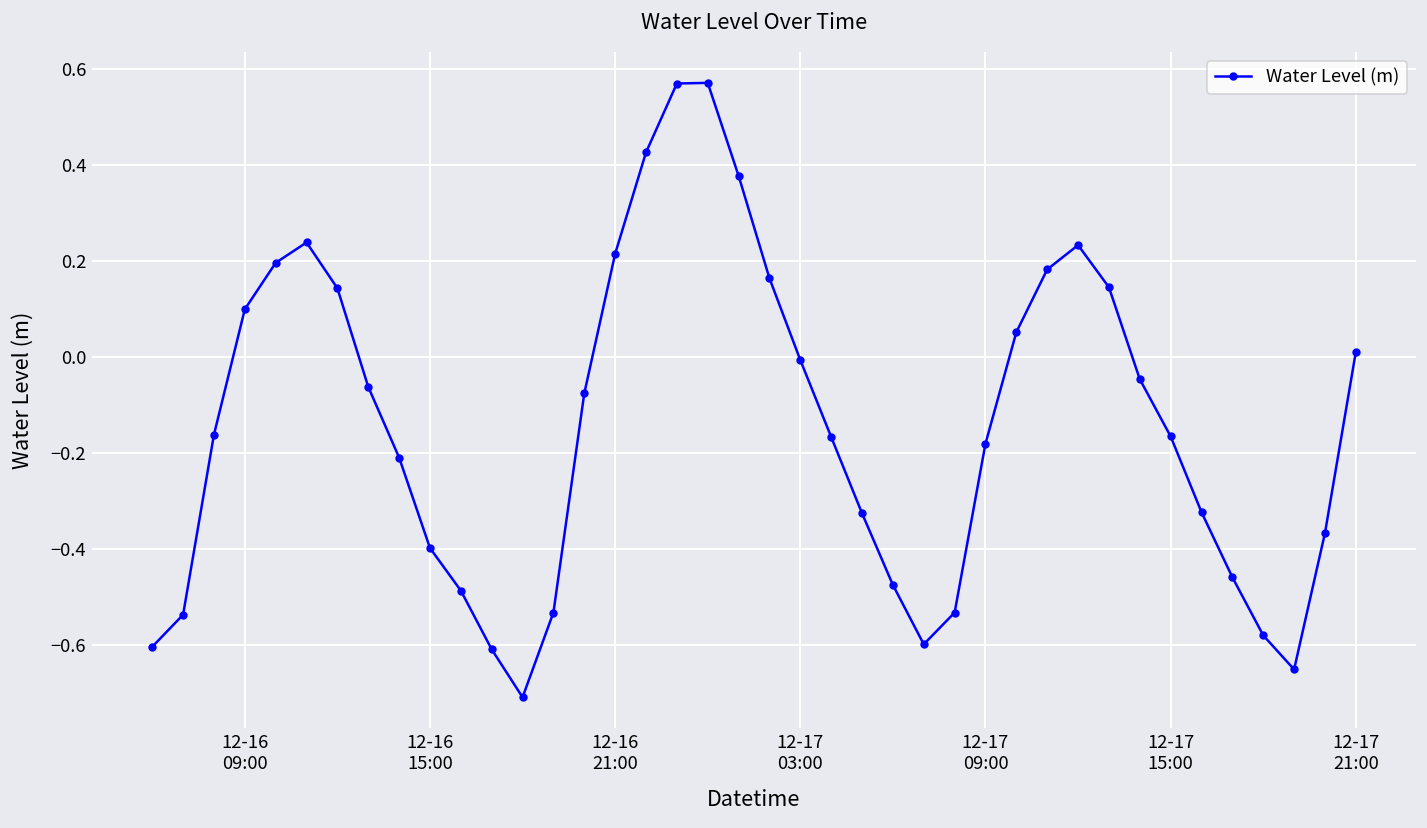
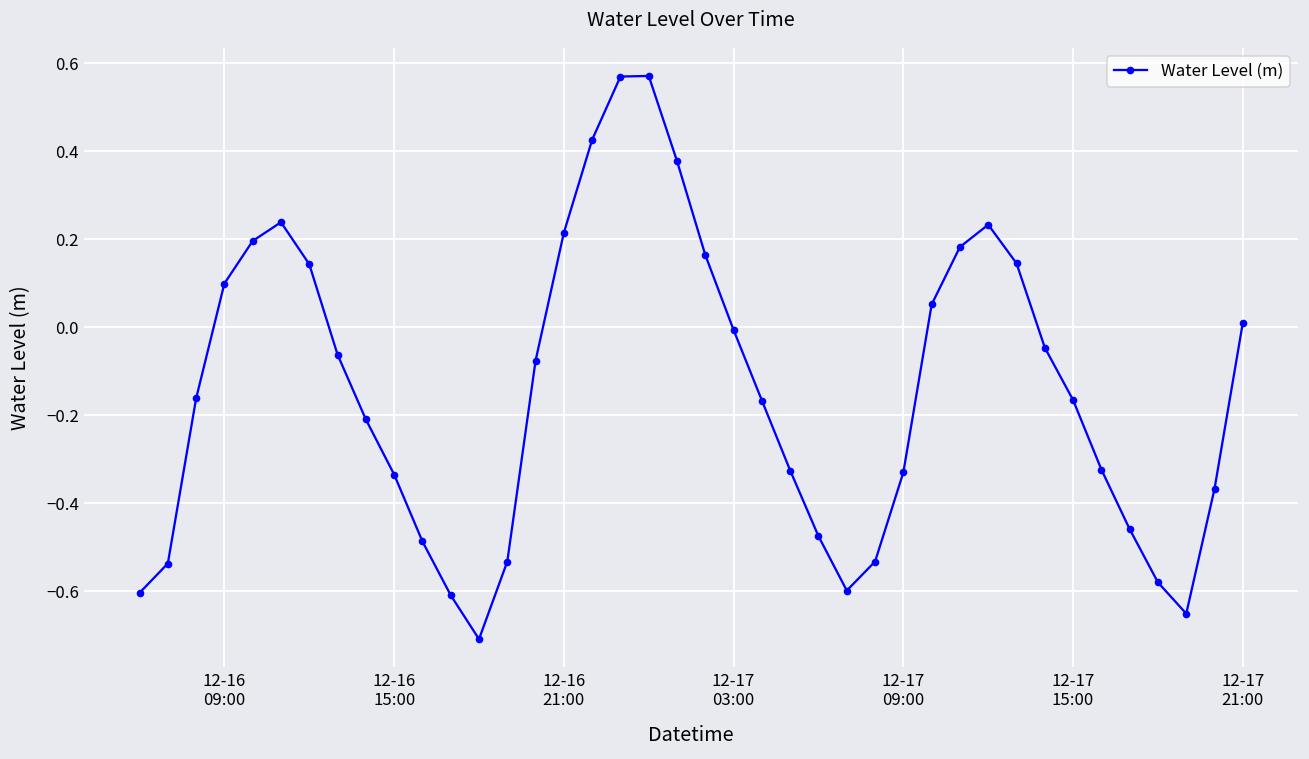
12-16 15:00: -0.40 -> -0.33
12-17 09:00: -0.18 -> -0.33
